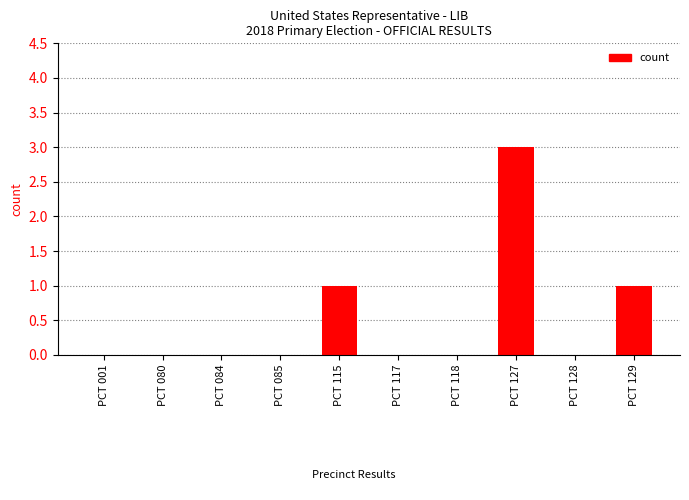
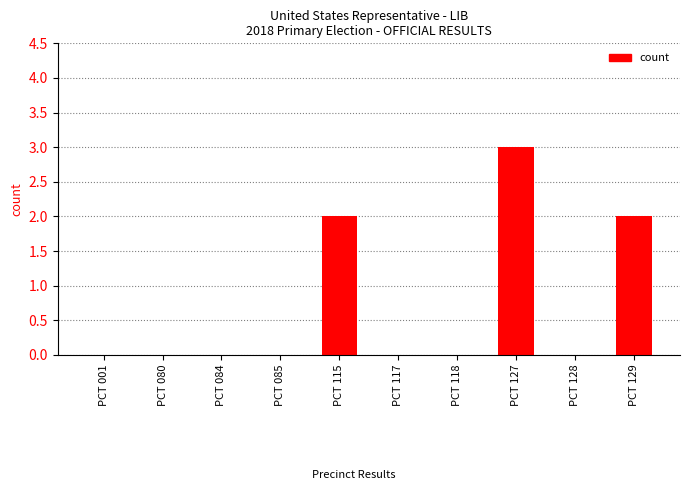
PCT 115: 1 -> 2
PCT 129: 1 -> 2
